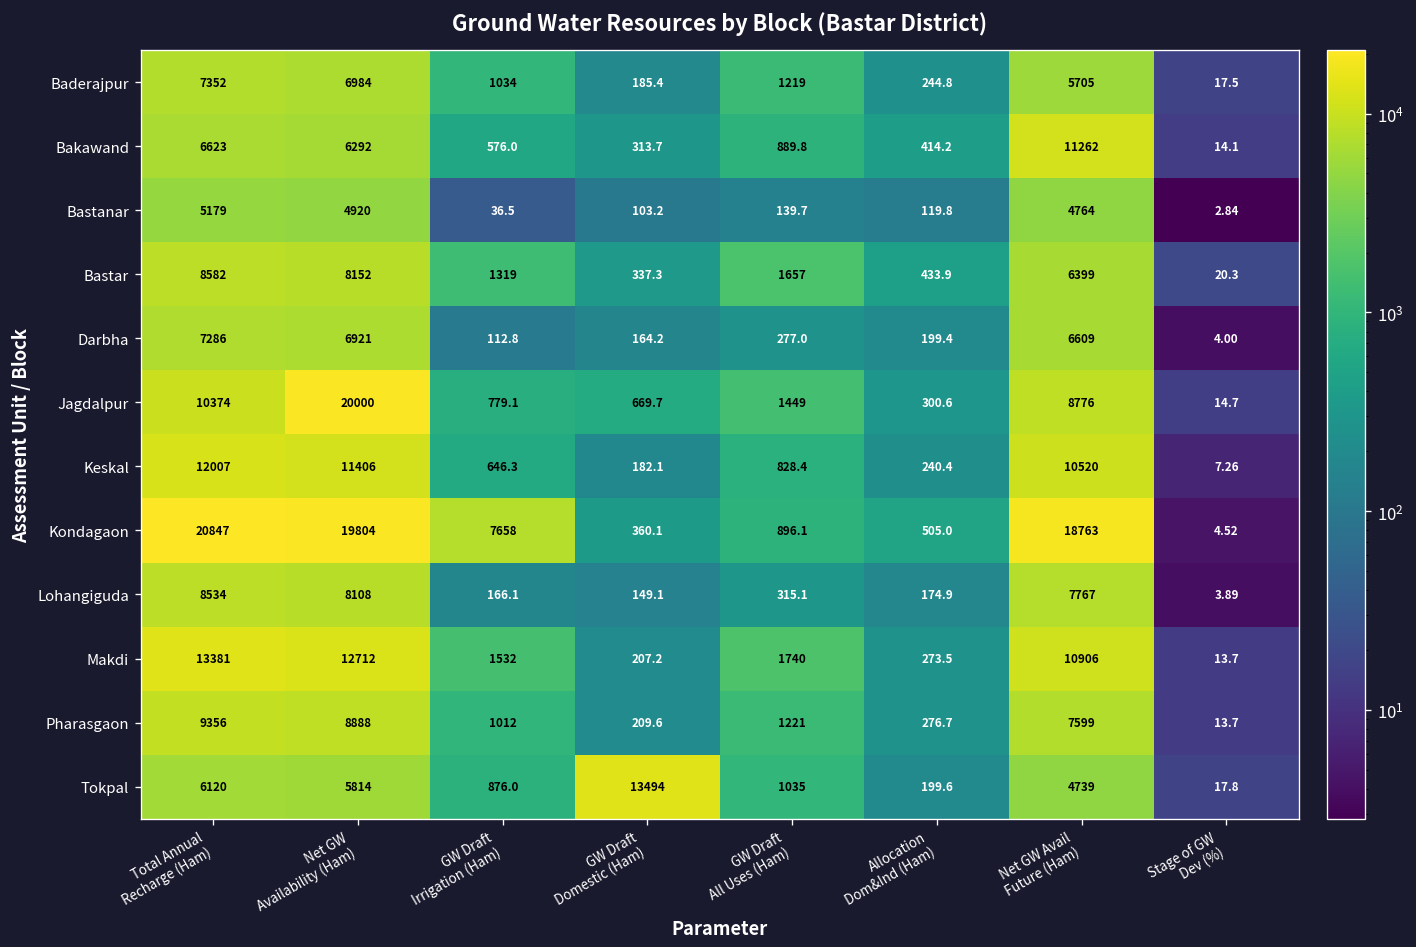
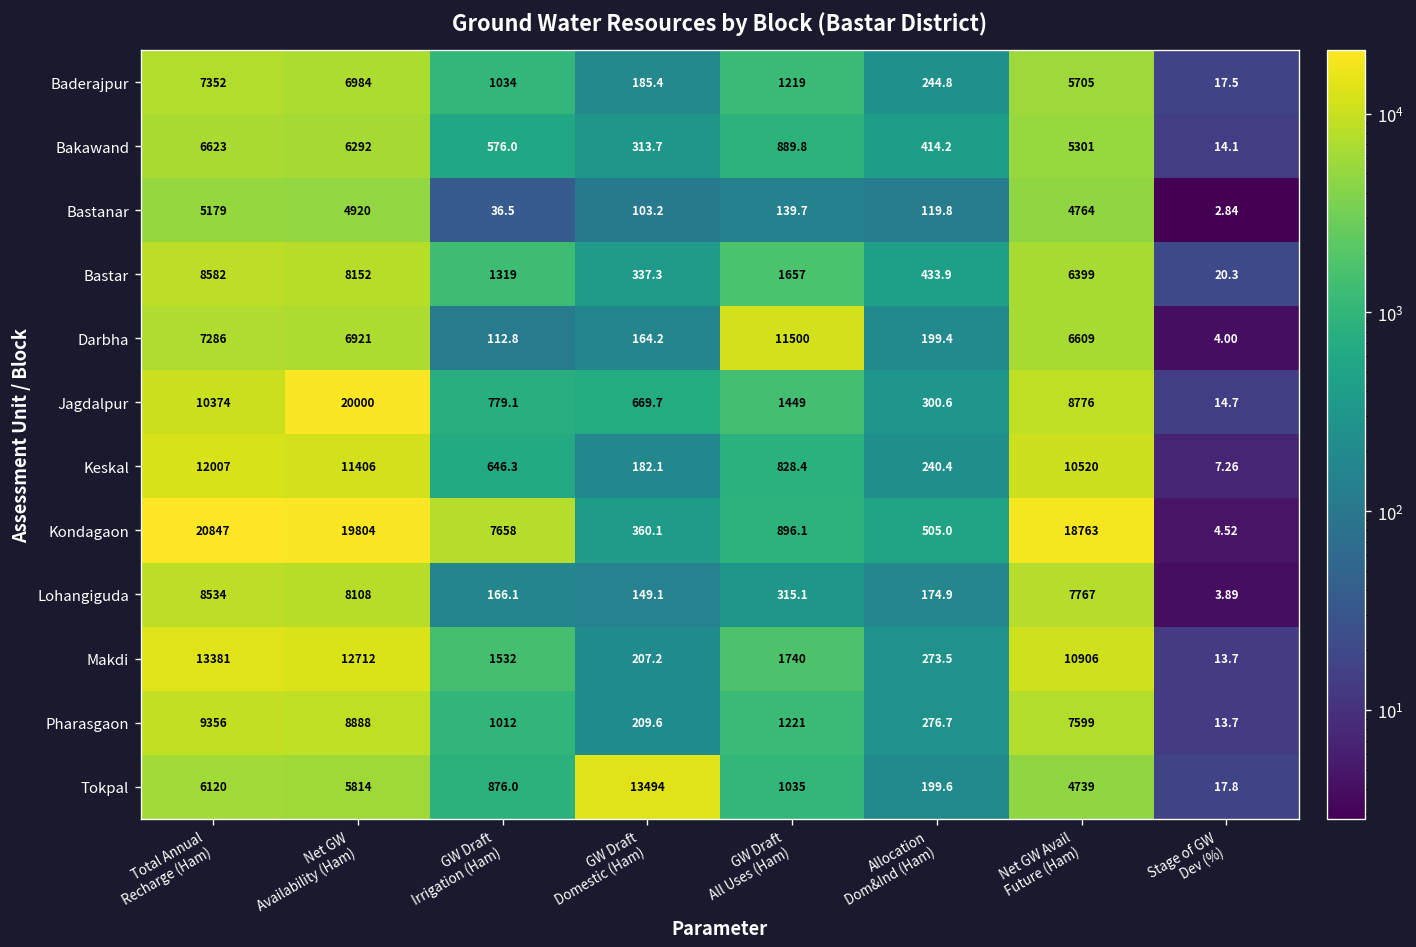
Bakawand, Net GW Avail Future (Ham): 11262 -> 5301
Darbha, GW Draft All Uses (Ham): 277.0 -> 11500
